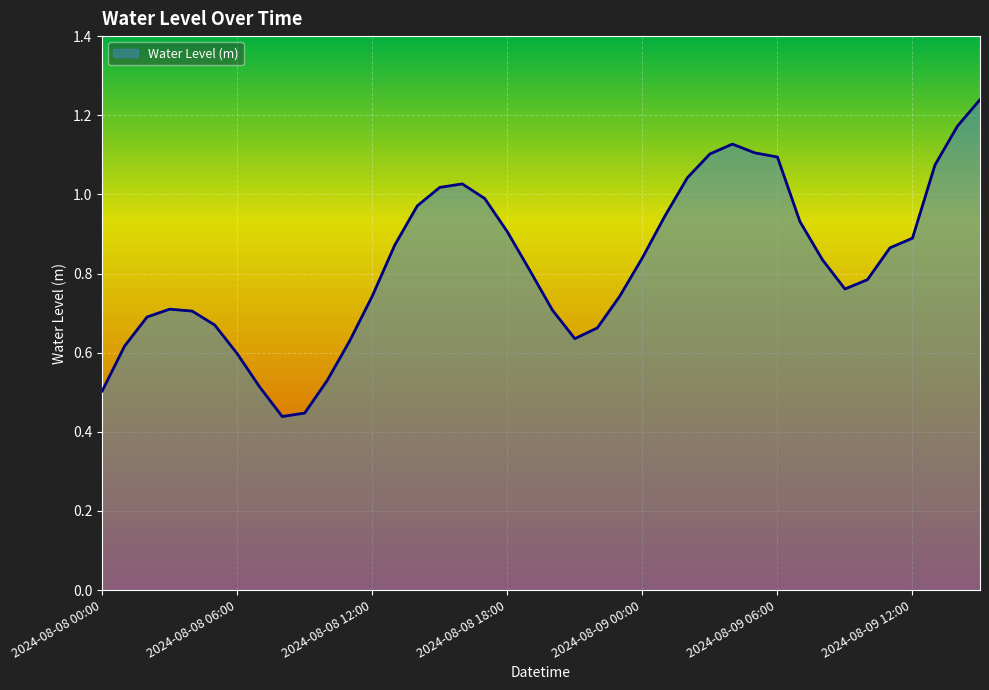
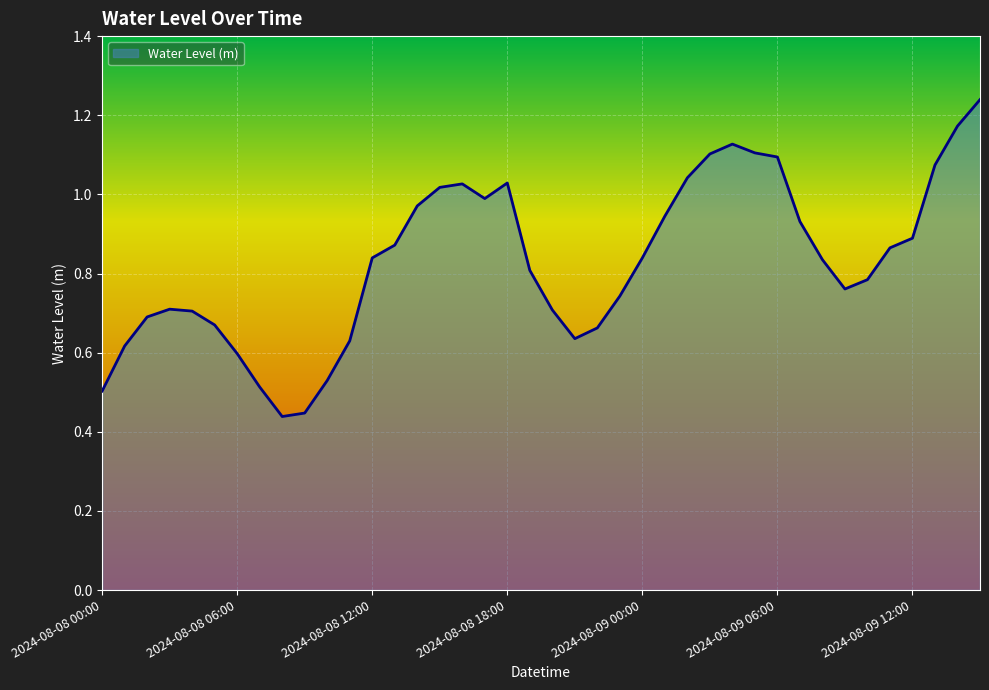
2024-08-08 12:00: 0.74 -> 0.84
2024-08-08 18:00: 0.91 -> 1.03
